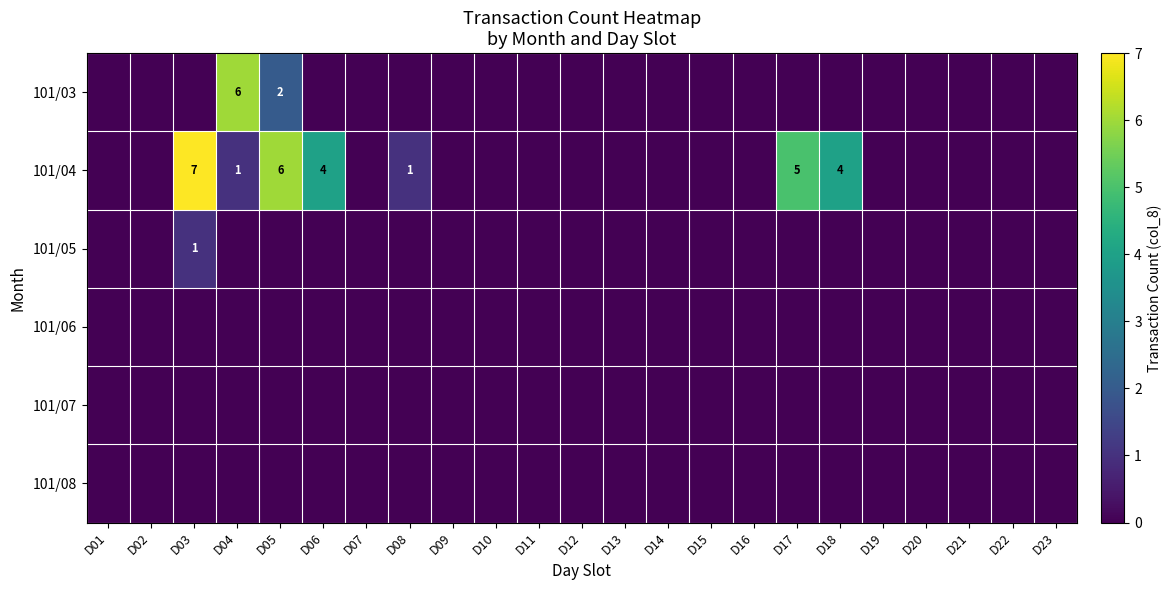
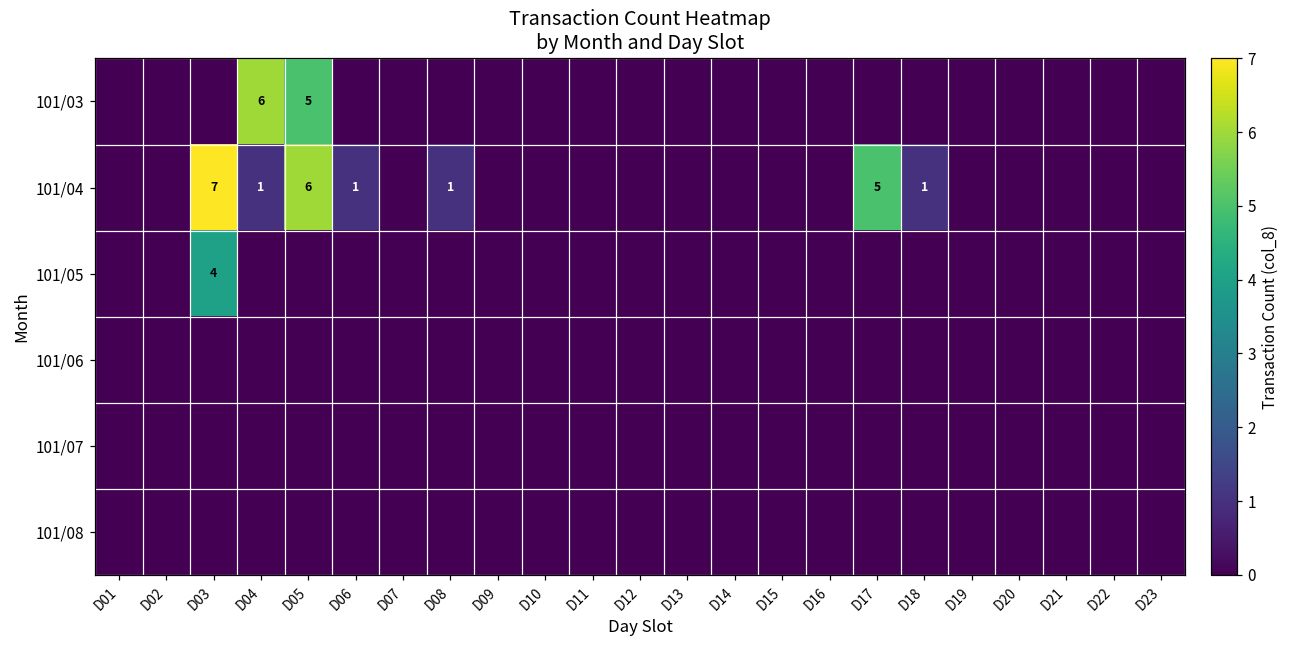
101/03, D05: 2 -> 5
101/04, D06: 4 -> 1
101/04, D18: 4 -> 1
101/05, D03: 1 -> 4
